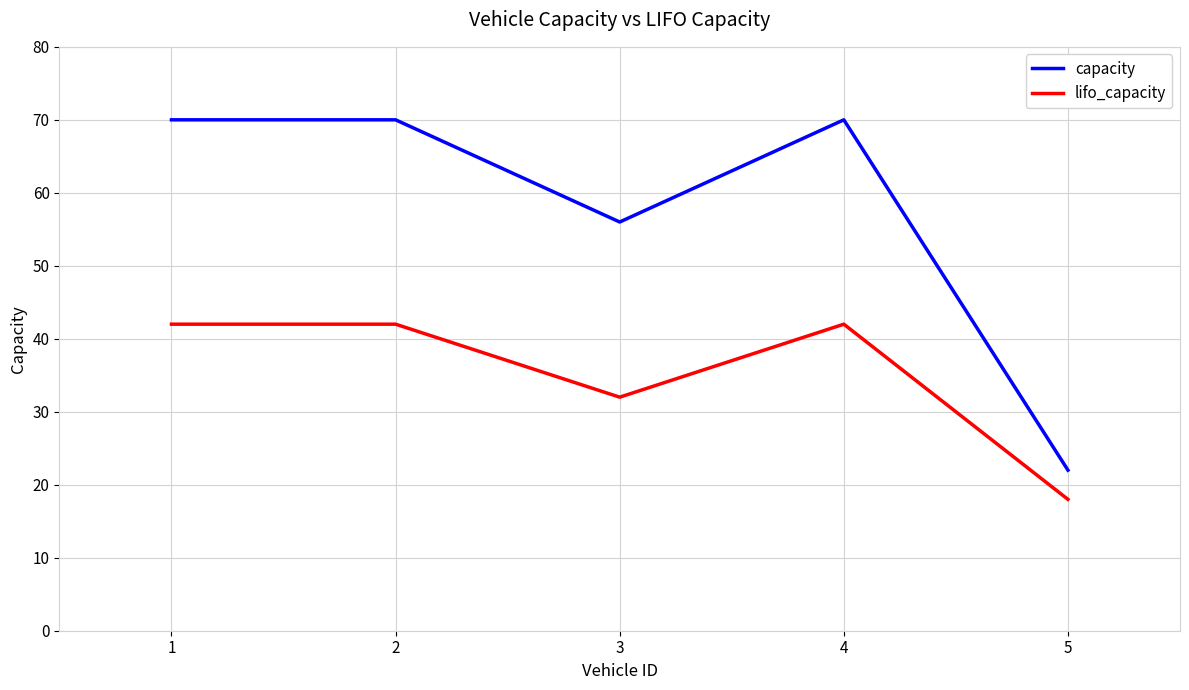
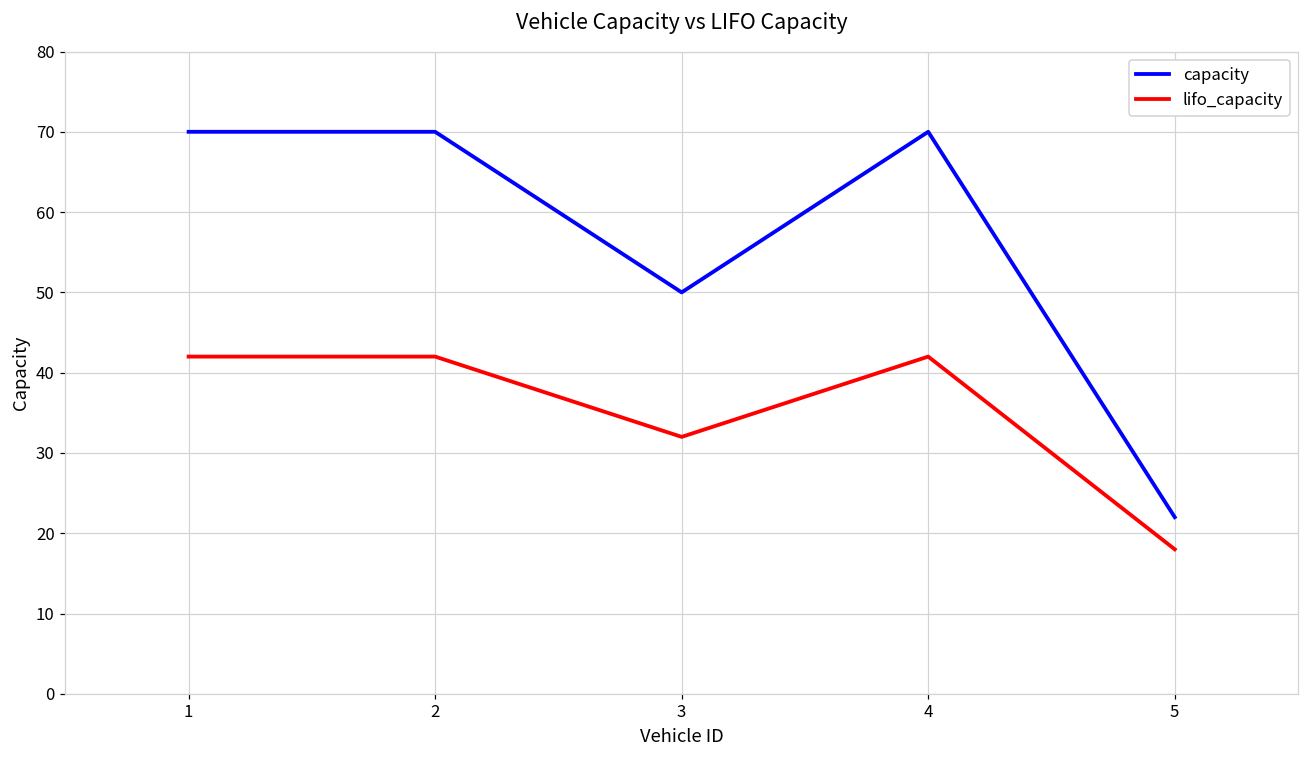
capacity, 3: 56 -> 50
